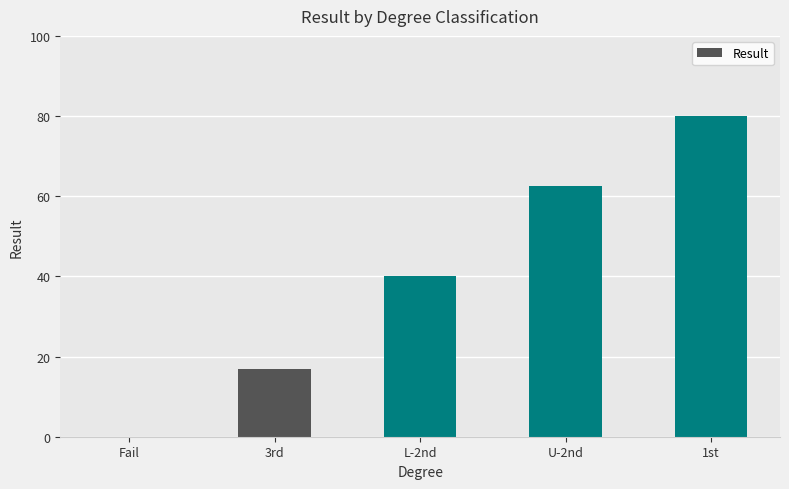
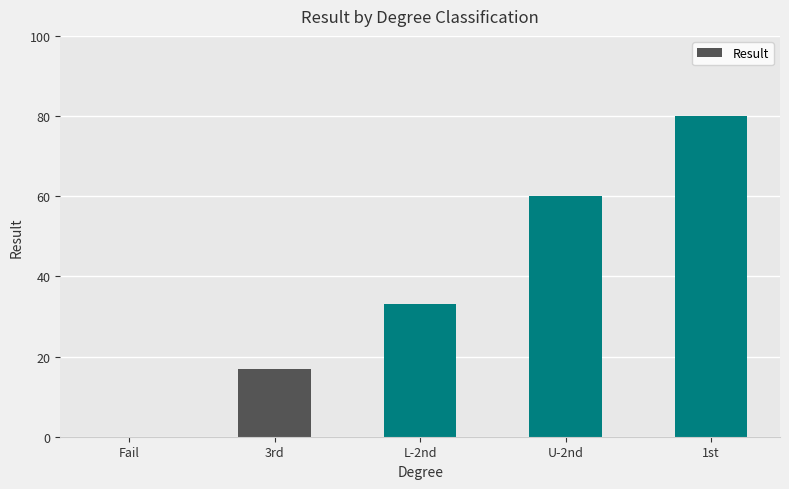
L-2nd: 40 -> 33
U-2nd: 63 -> 60
